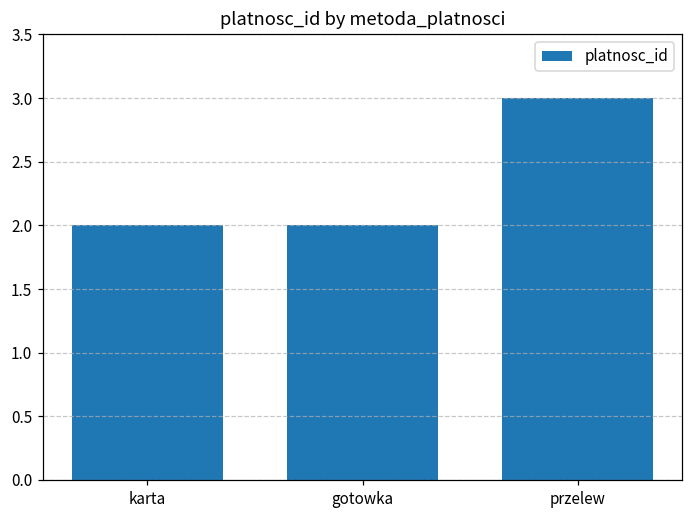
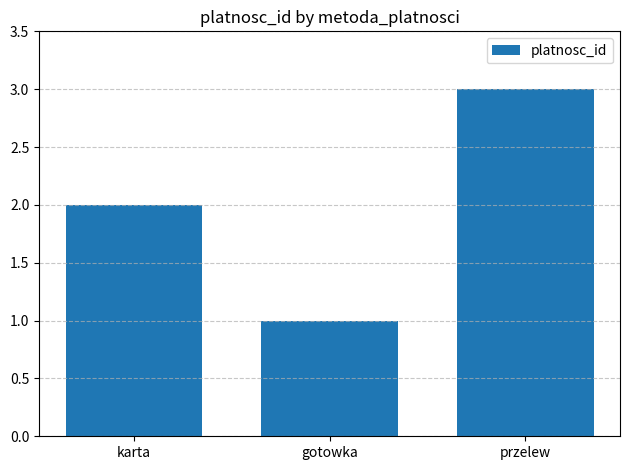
gotowka: 2 -> 1
